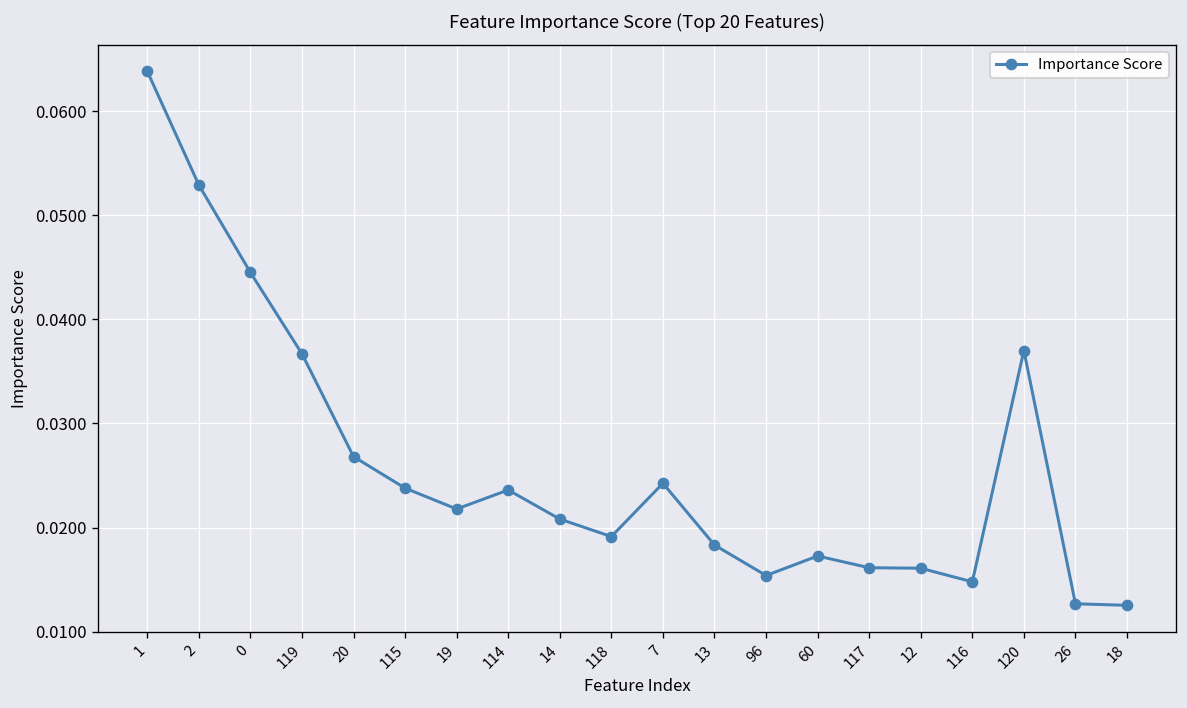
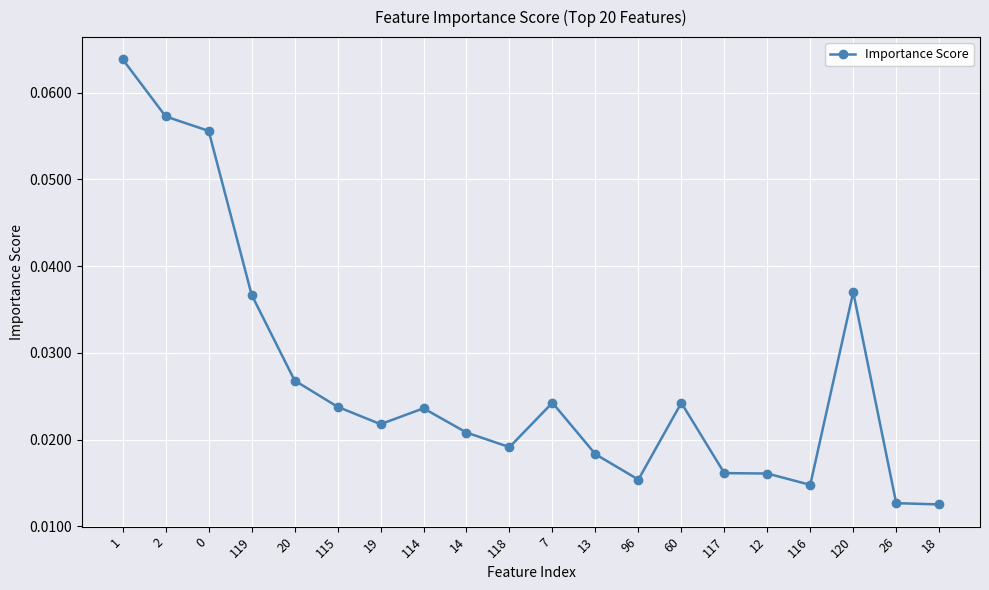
2: 0.053 -> 0.057
0: 0.045 -> 0.056
60: 0.017 -> 0.024
